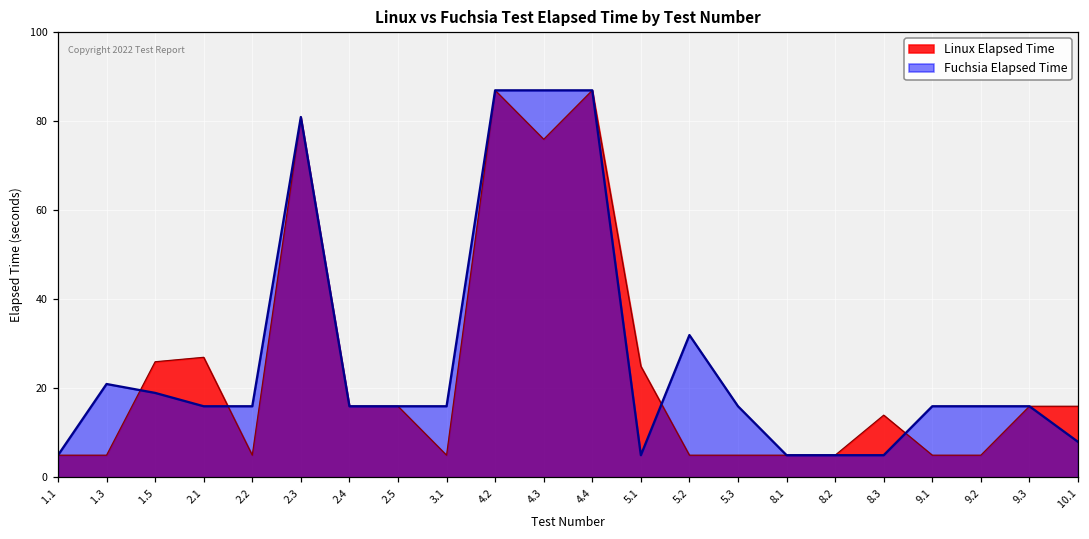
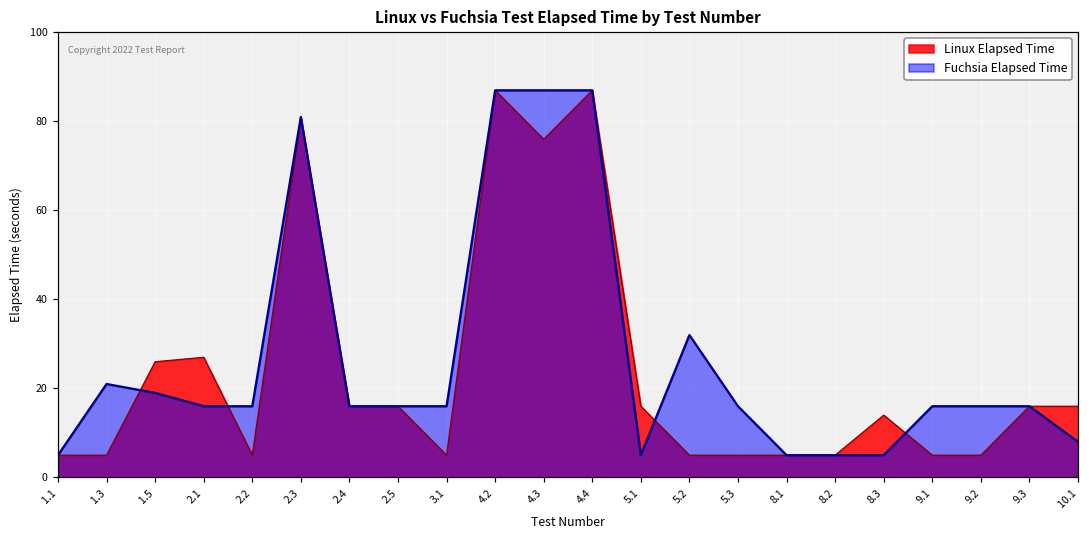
Linux Elapsed Time, 5.1: 25 -> 16
